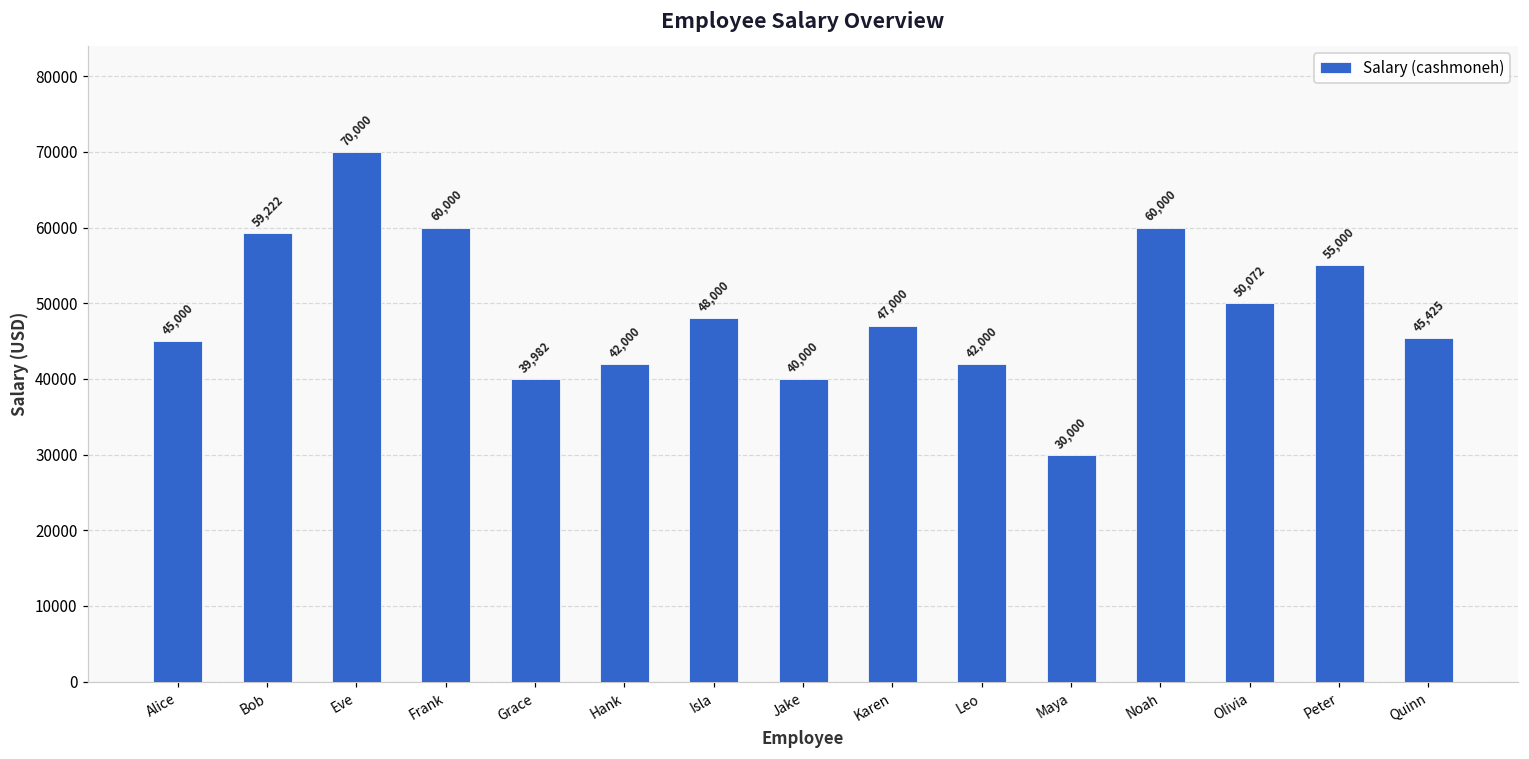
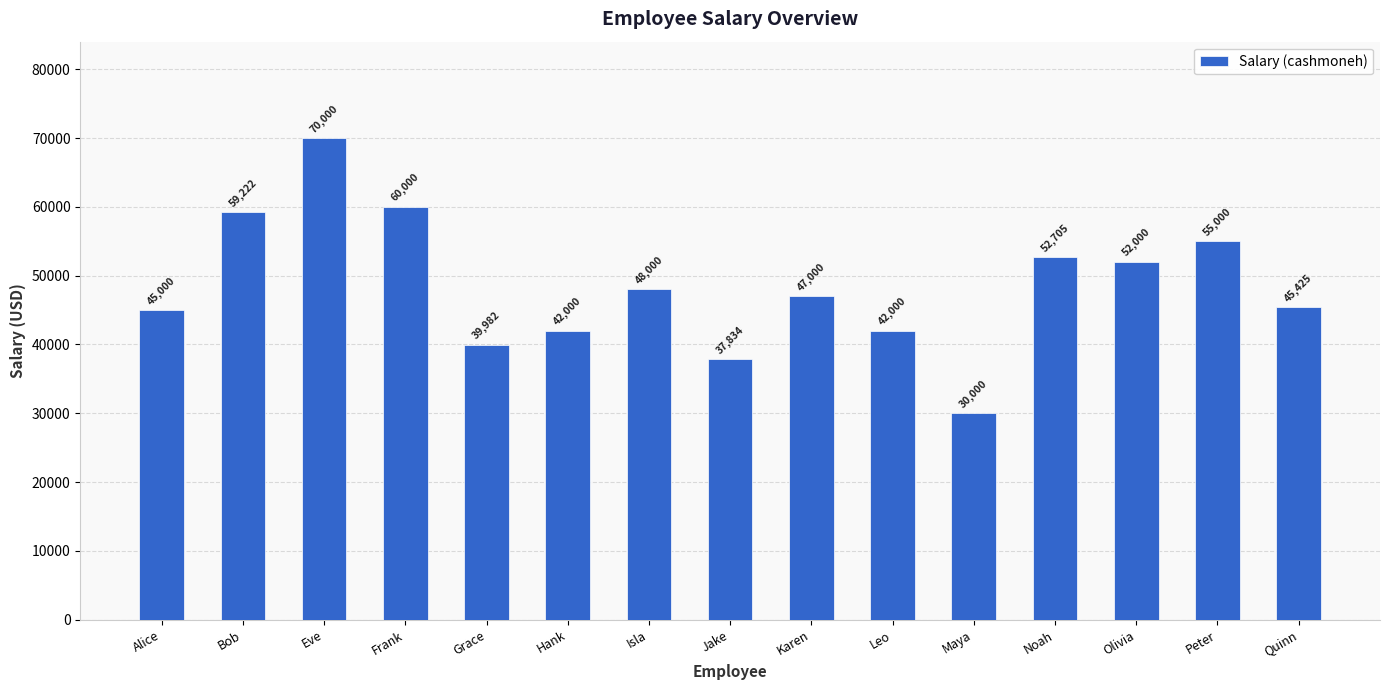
Jake: 40,000 -> 37,834
Noah: 60,000 -> 52,705
Olivia: 50,072 -> 52,000
